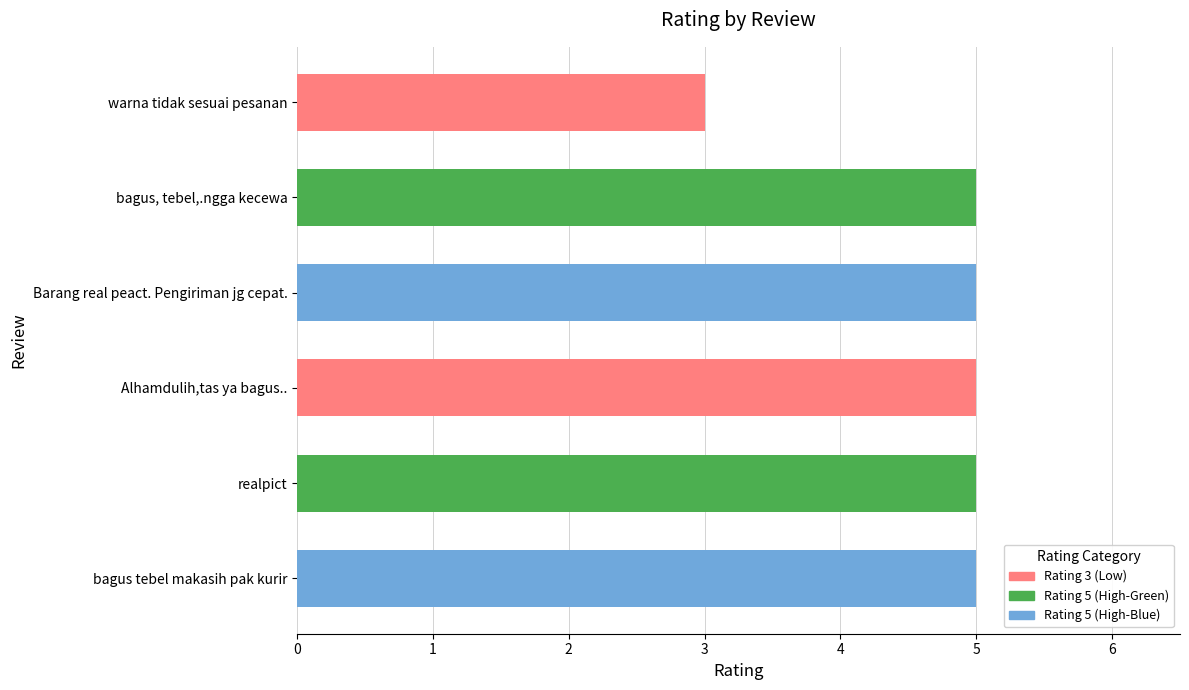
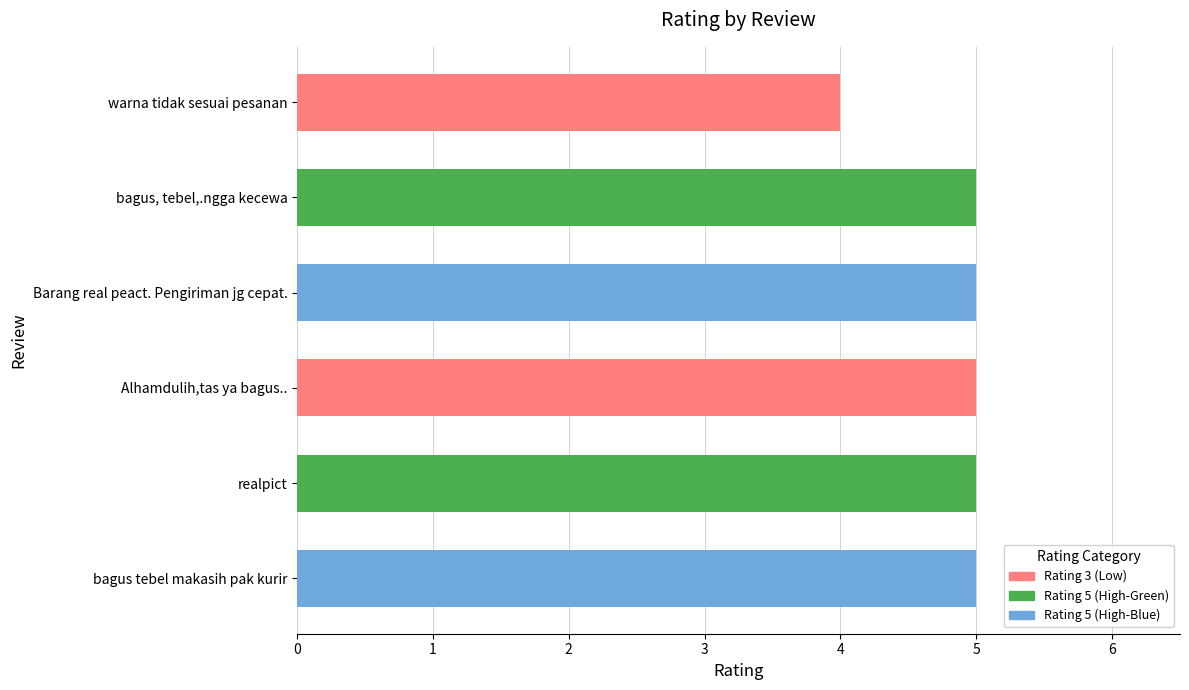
warna tidak sesuai pesanan: 3 -> 4
